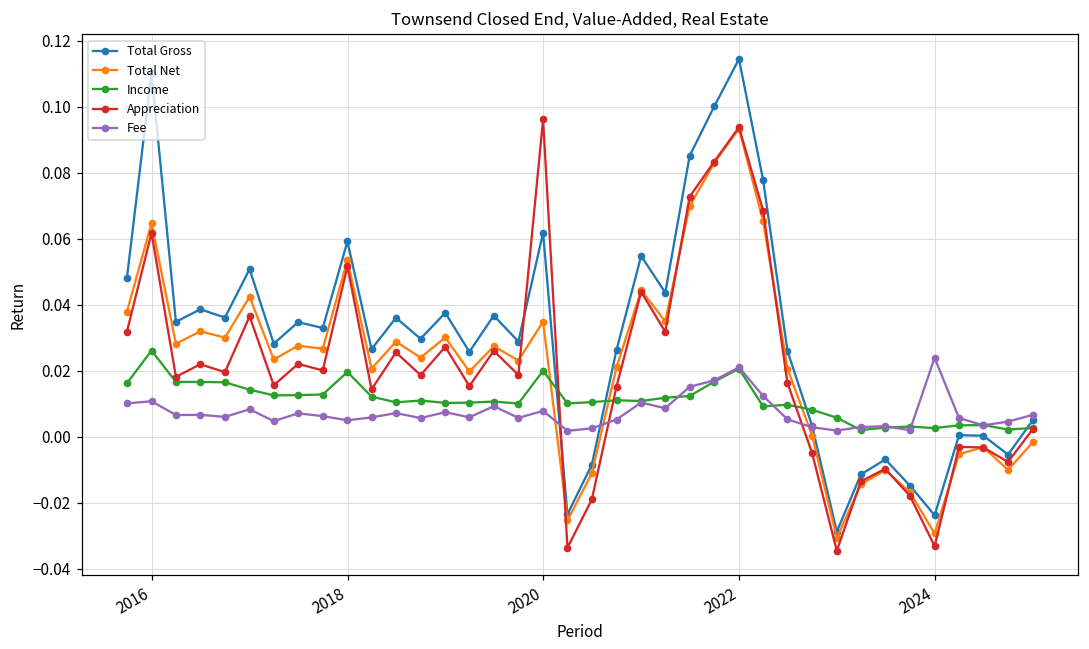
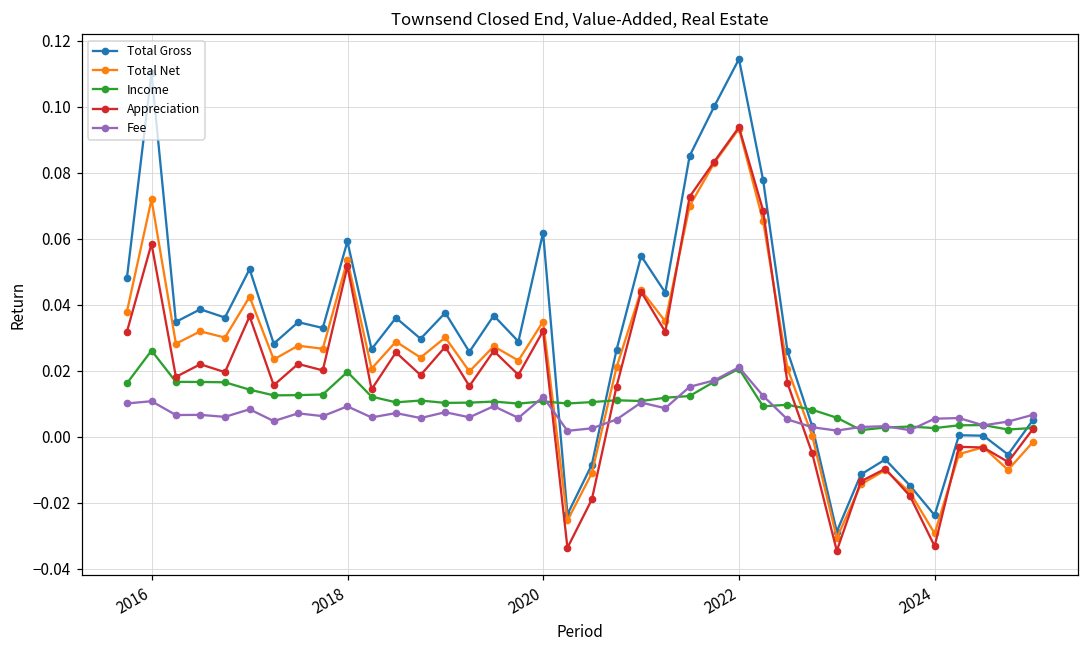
Total Net, 2016: 0.065 -> 0.072
Appreciation, 2016: 0.062 -> 0.059
Fee, 2018: 0.005 -> 0.009
Income, 2020: 0.020 -> 0.011
Appreciation, 2020: 0.096 -> 0.032
Fee, 2020: 0.008 -> 0.012
Fee, 2024: 0.024 -> 0.006
